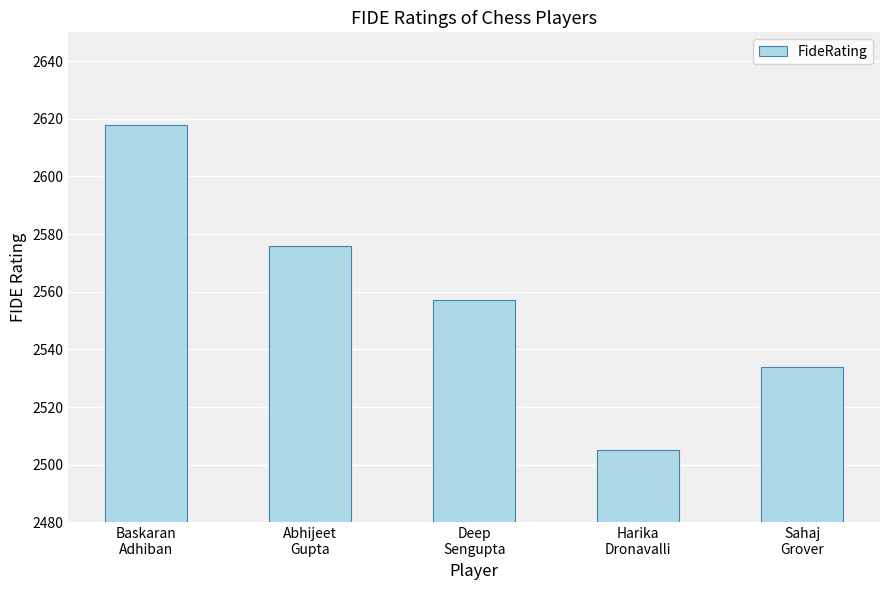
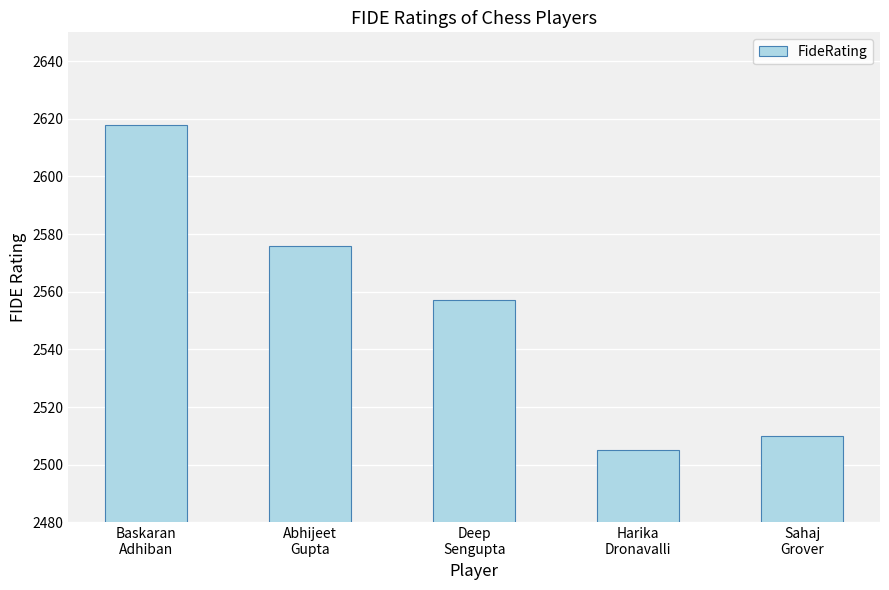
Sahaj Grover: 2534 -> 2510
